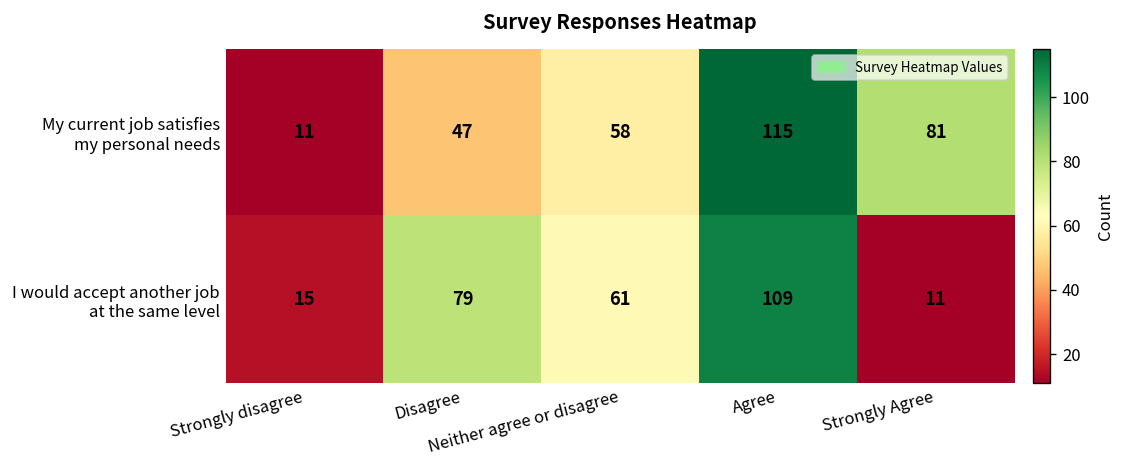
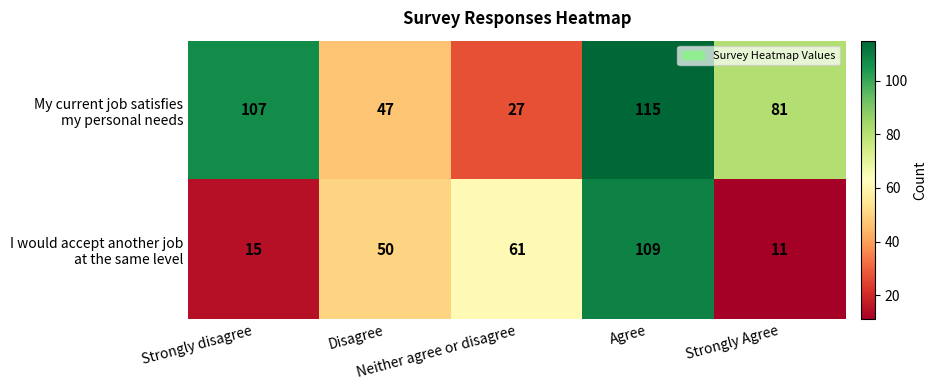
My current job satisfies my personal needs, Strongly disagree: 11 -> 107
My current job satisfies my personal needs, Neither agree or disagree: 58 -> 27
I would accept another job at the same level, Disagree: 79 -> 50
